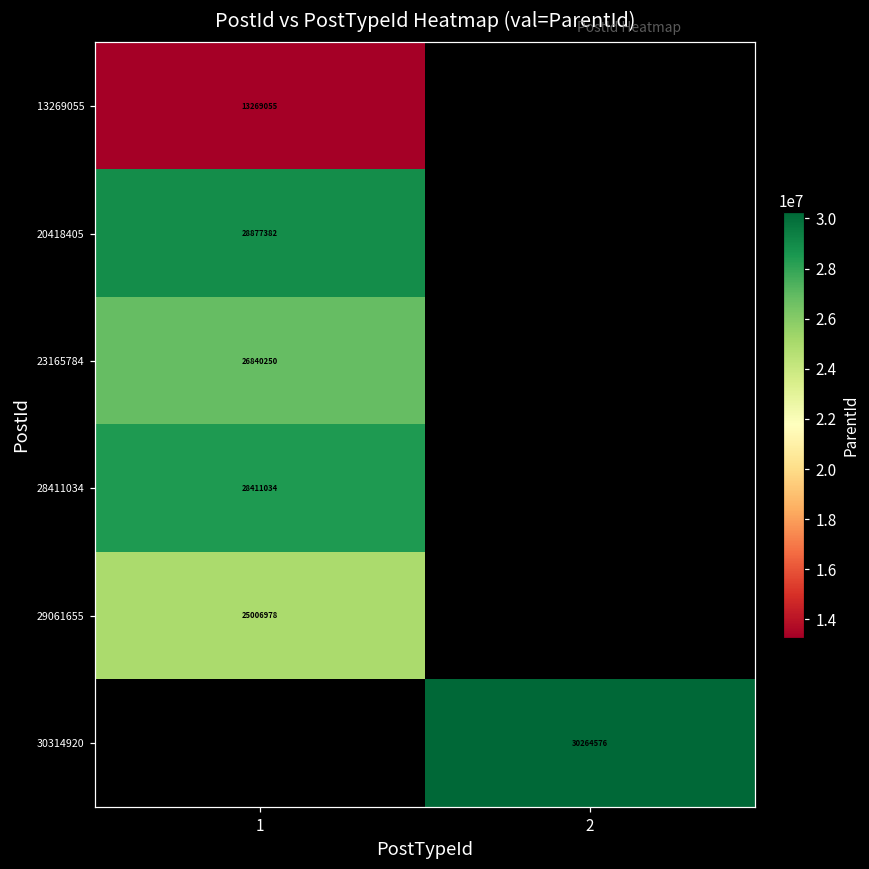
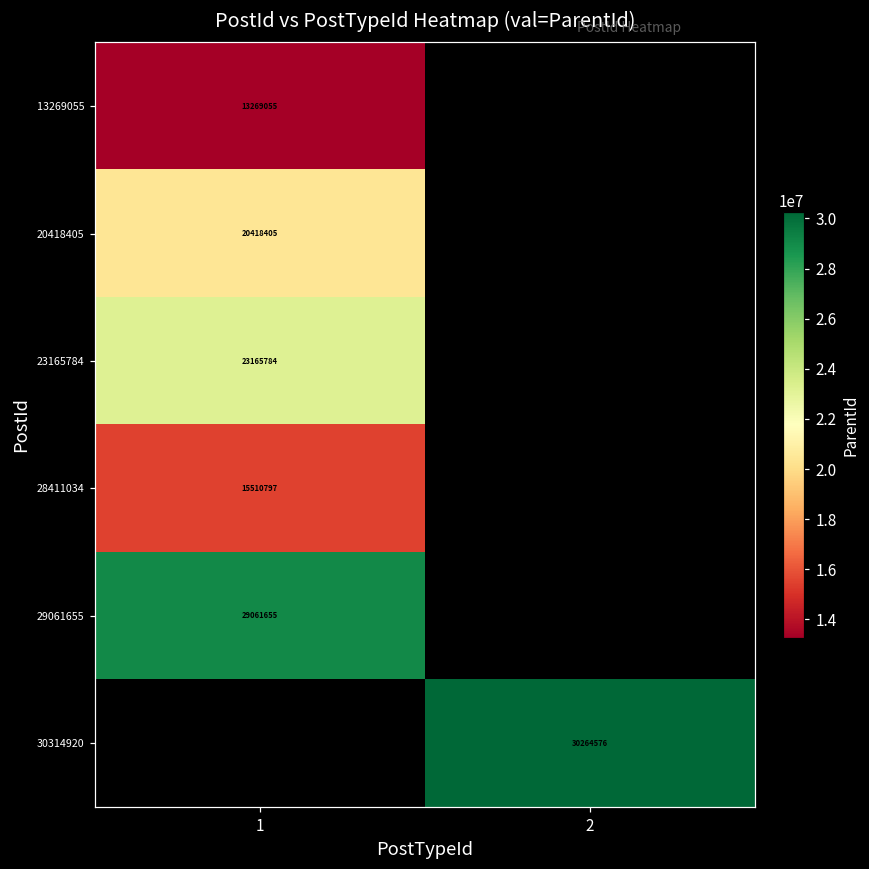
20418405, 1: 28877382 -> 20418405
23165784, 1: 26840250 -> 23165784
28411034, 1: 28411034 -> 15510797
29061655, 1: 25006978 -> 29061655
